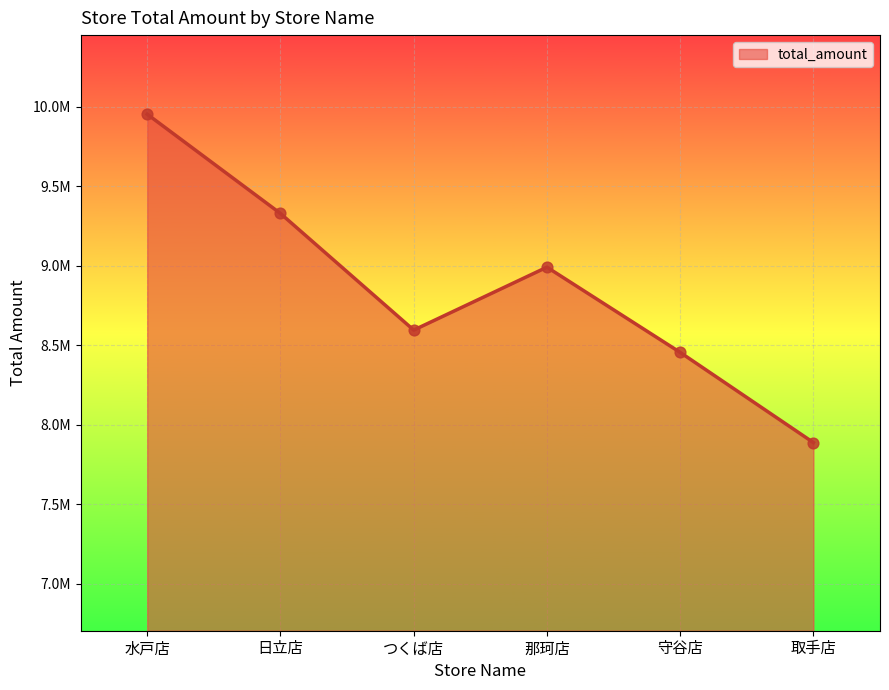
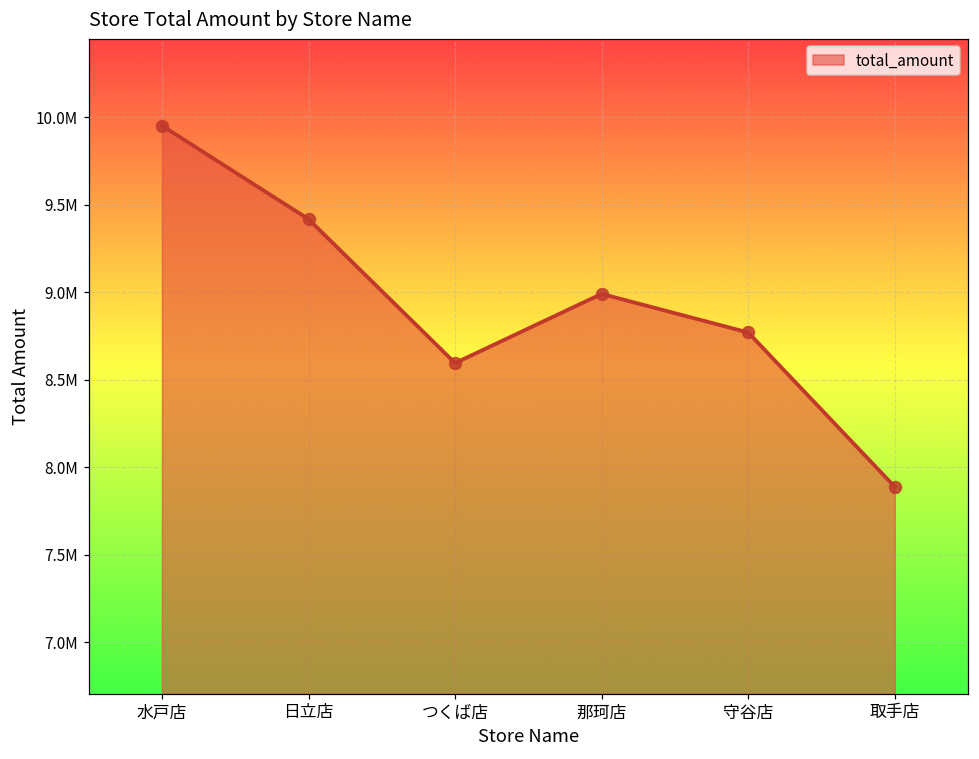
日立店: 9330000 -> 9420000
守谷店: 8460000 -> 8770000
